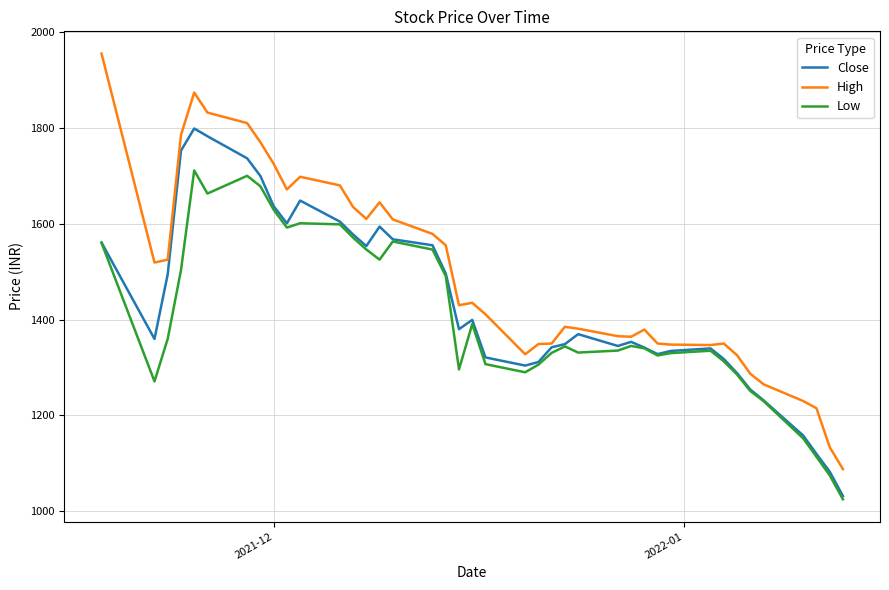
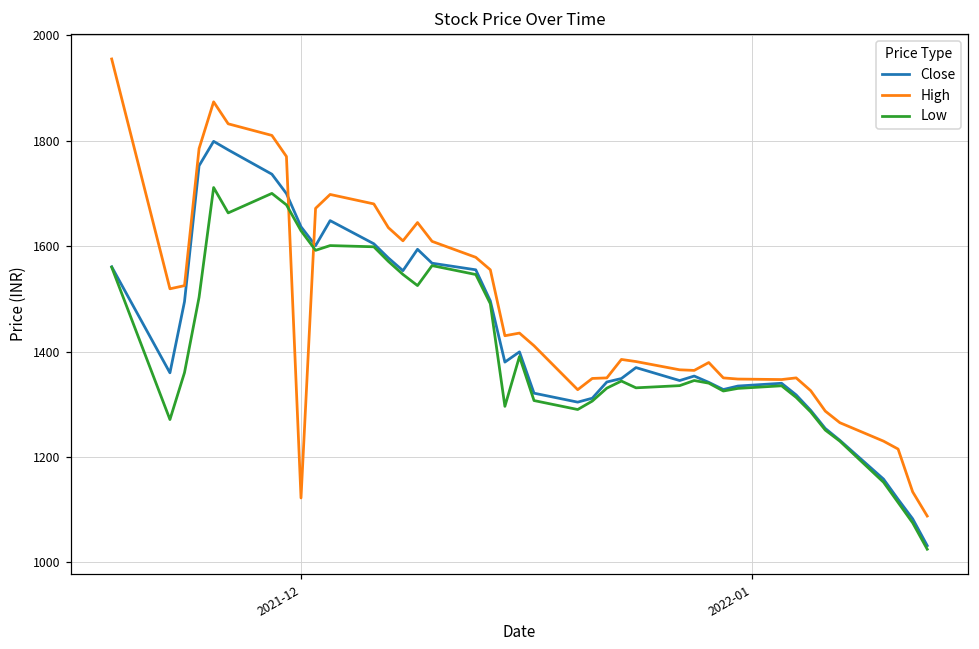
High, 2021-12: 1730 -> 1120
